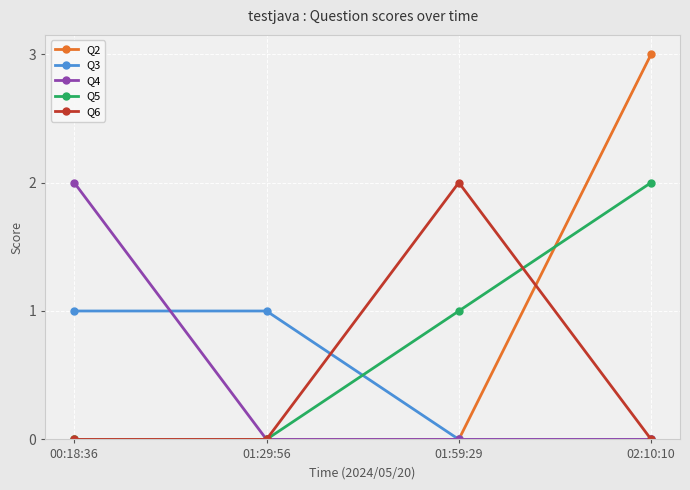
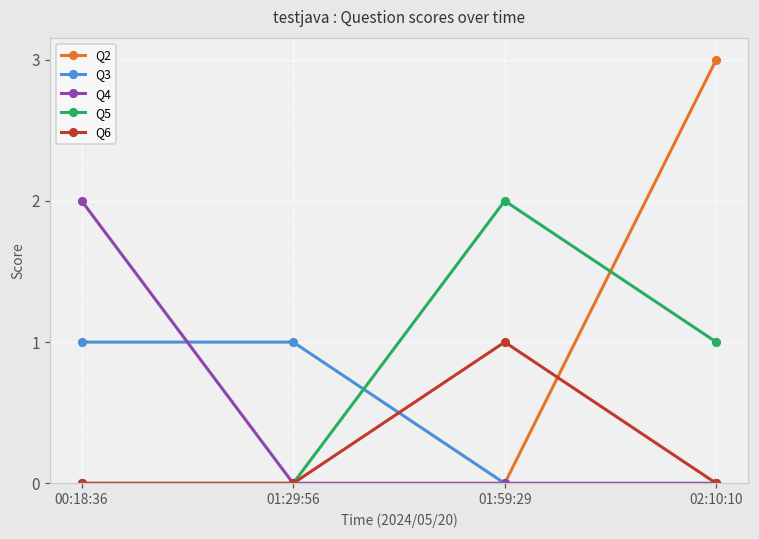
Q5, 01:59:29: 1 -> 2
Q6, 01:59:29: 2 -> 1
Q5, 02:10:10: 2 -> 1
